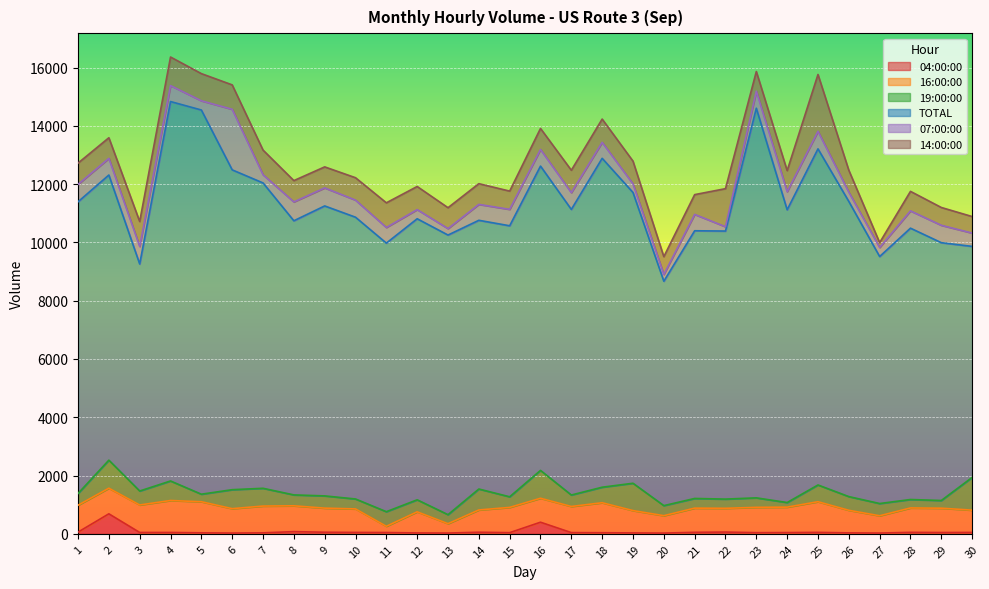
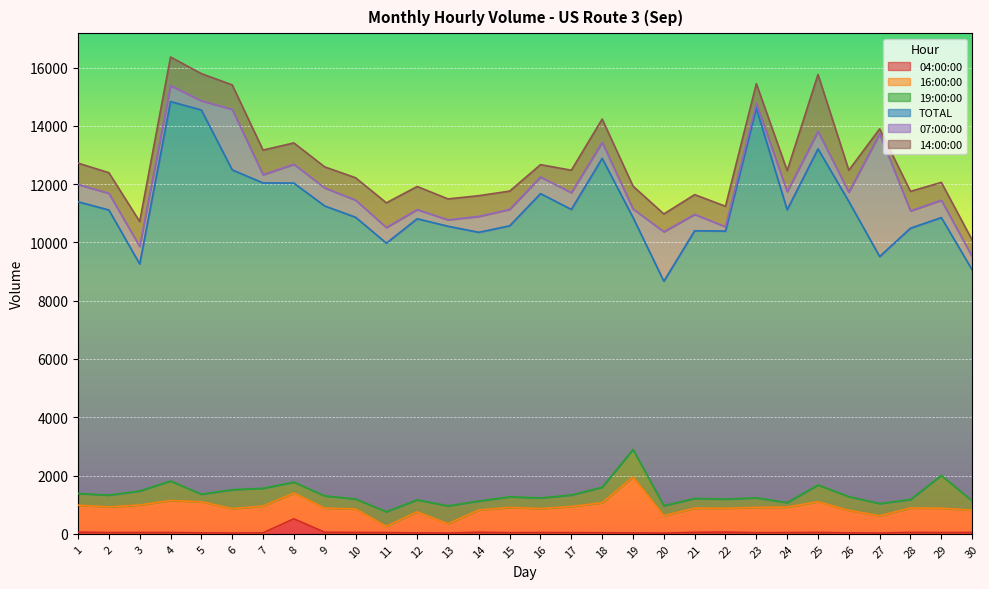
04:00:00, 2: 700 -> 0
19:00:00, 2: 1000 -> 400
04:00:00, 8: 100 -> 500
TOTAL, 8: 9400 -> 10300
19:00:00, 13: 300 -> 600
19:00:00, 14: 700 -> 300
04:00:00, 16: 400 -> 0
19:00:00, 16: 1000 -> 400
14:00:00, 16: 700 -> 400
16:00:00, 19: 800 -> 1900
TOTAL, 19: 10000 -> 8000
07:00:00, 20: 200 -> 1700
14:00:00, 22: 1300 -> 700
07:00:00, 23: 600 -> 200
07:00:00, 27: 300 -> 4200
19:00:00, 29: 300 -> 1100
19:00:00, 30: 1100 -> 300
